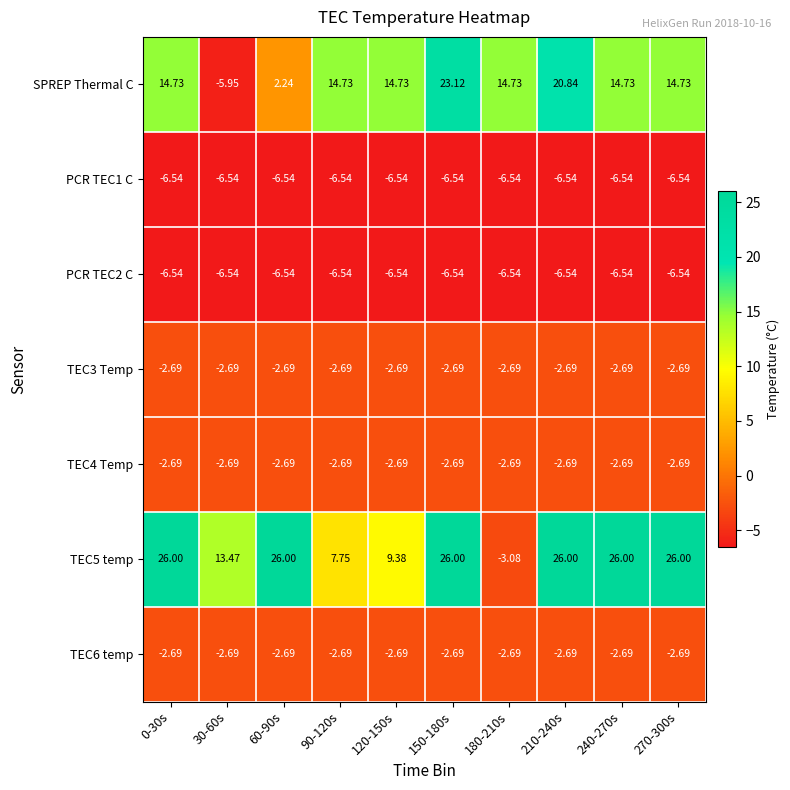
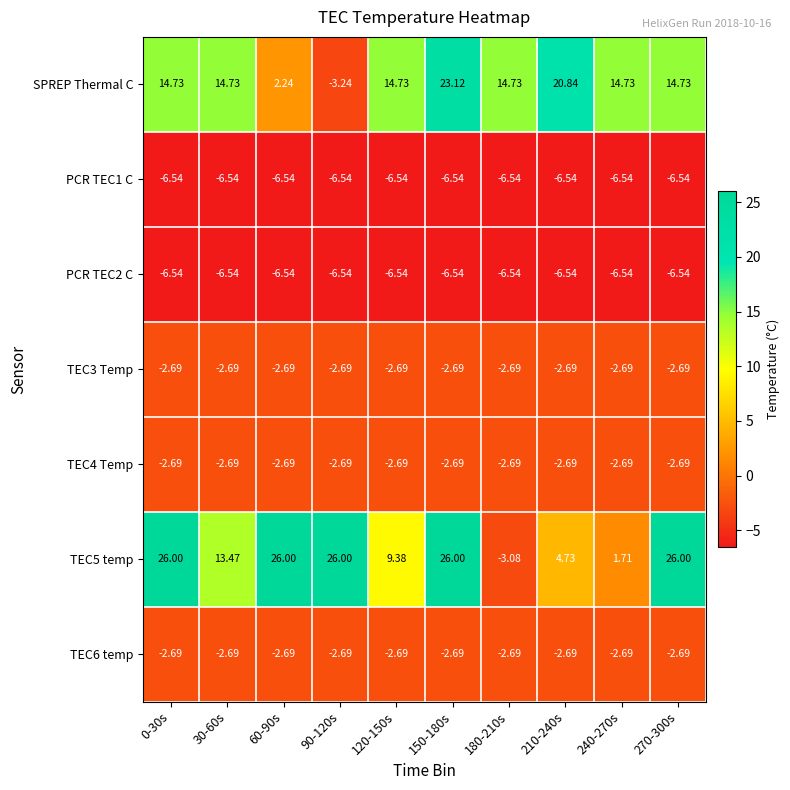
SPREP Thermal C, 30-60s: -5.95 -> 14.73
SPREP Thermal C, 90-120s: 14.73 -> -3.24
TEC5 temp, 90-120s: 7.75 -> 26.00
TEC5 temp, 210-240s: 26.00 -> 4.73
TEC5 temp, 240-270s: 26.00 -> 1.71
